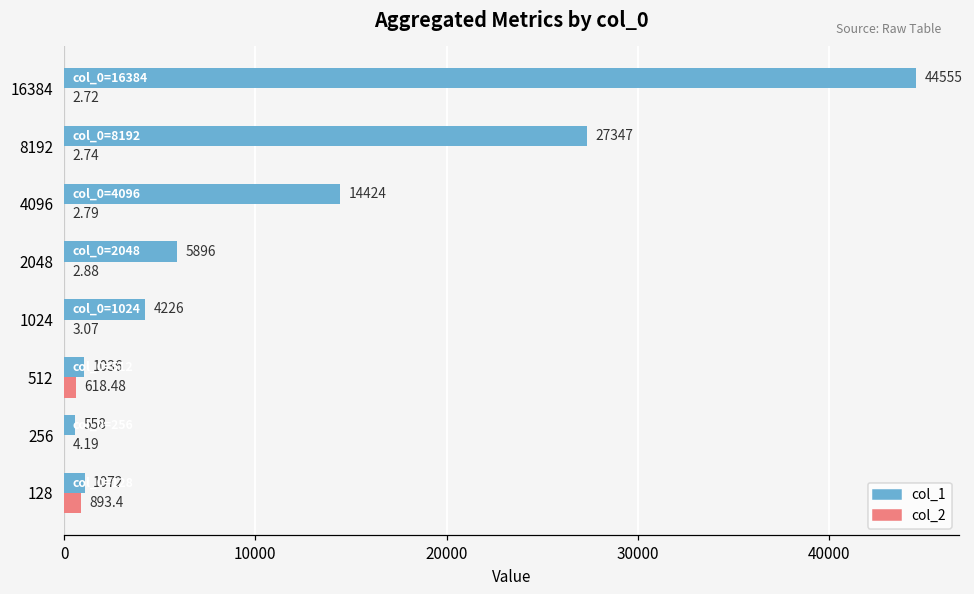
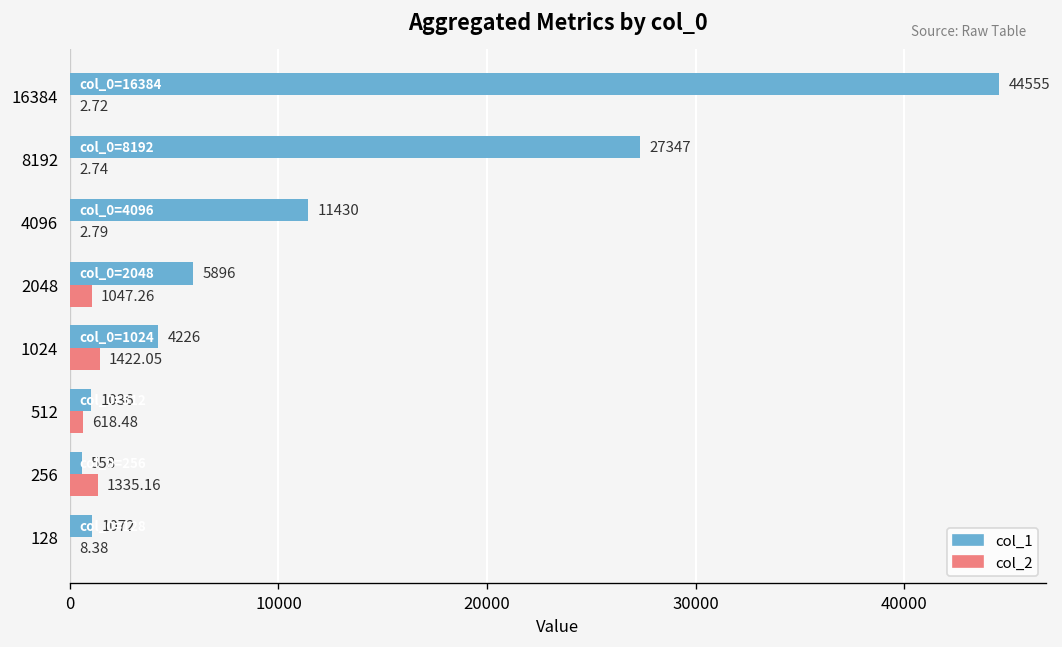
col_1, 4096: 14424 -> 11430
col_2, 2048: 2.88 -> 1047.26
col_2, 1024: 3.07 -> 1422.05
col_2, 256: 4.19 -> 1335.16
col_2, 128: 893.4 -> 8.38
